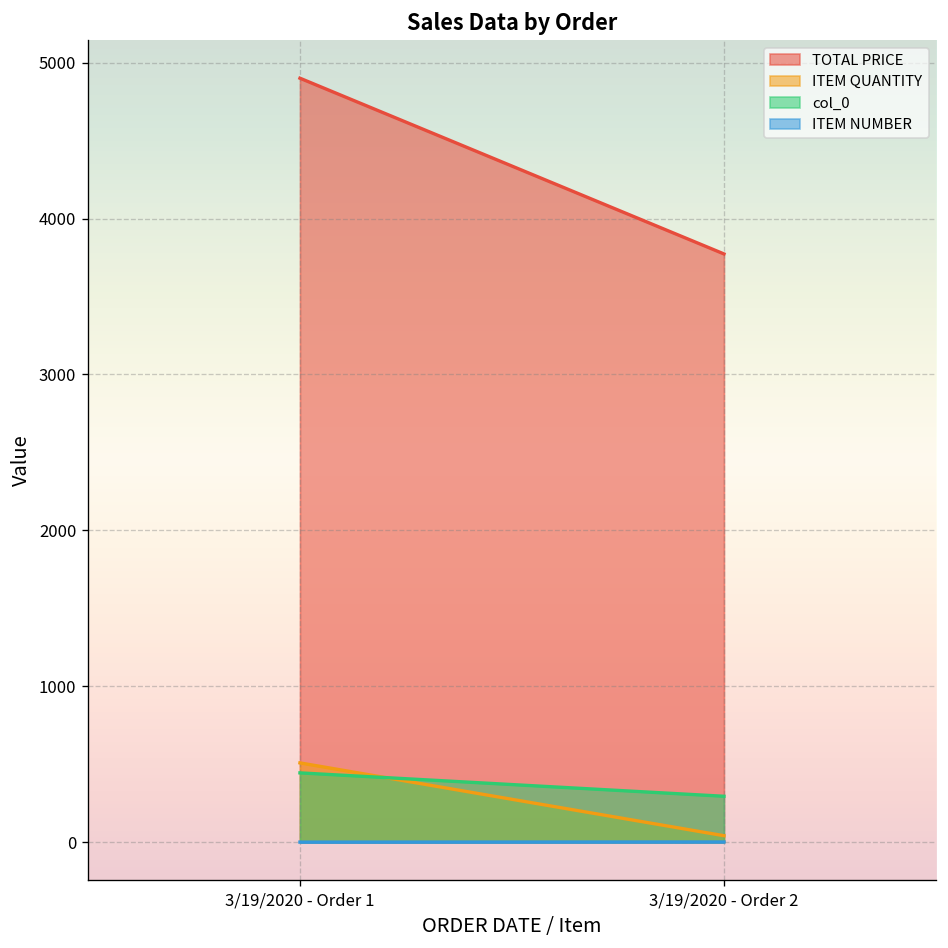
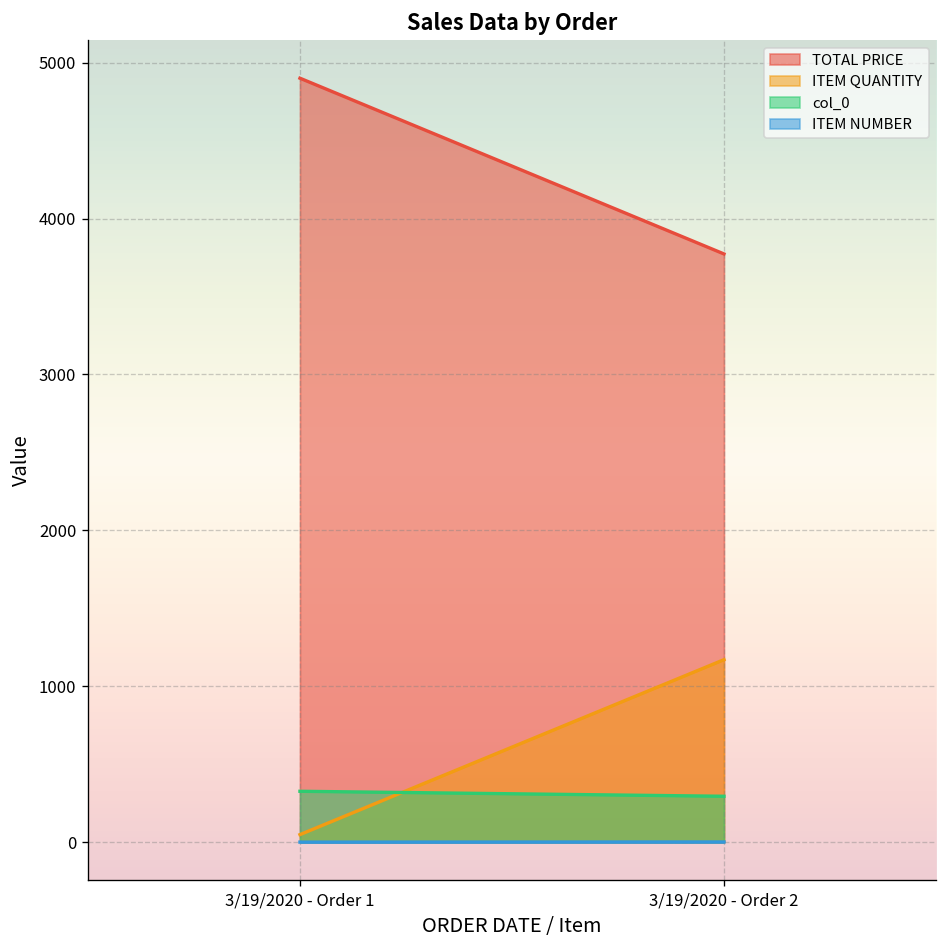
ITEM QUANTITY, 3/19/2020 - Order 1: 510 -> 50
col_0, 3/19/2020 - Order 1: 450 -> 330
ITEM QUANTITY, 3/19/2020 - Order 2: 40 -> 1170
